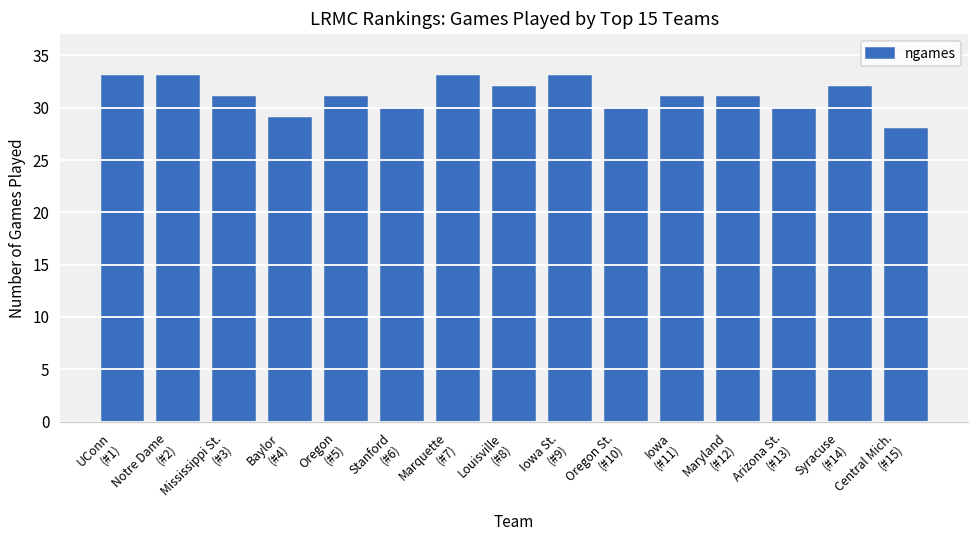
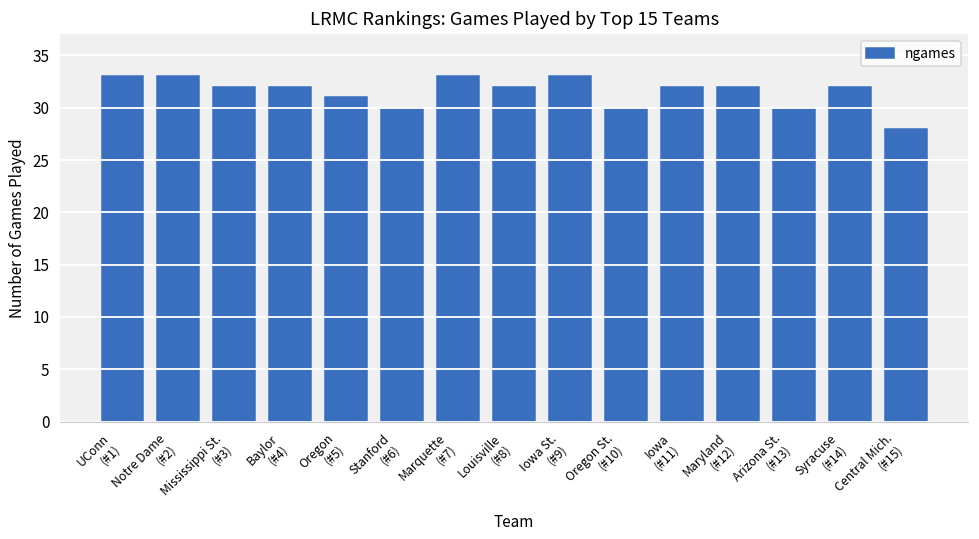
Mississippi St. (#3): 31 -> 32
Baylor (#4): 29 -> 32
Iowa (#11): 31 -> 32
Maryland (#12): 31 -> 32
